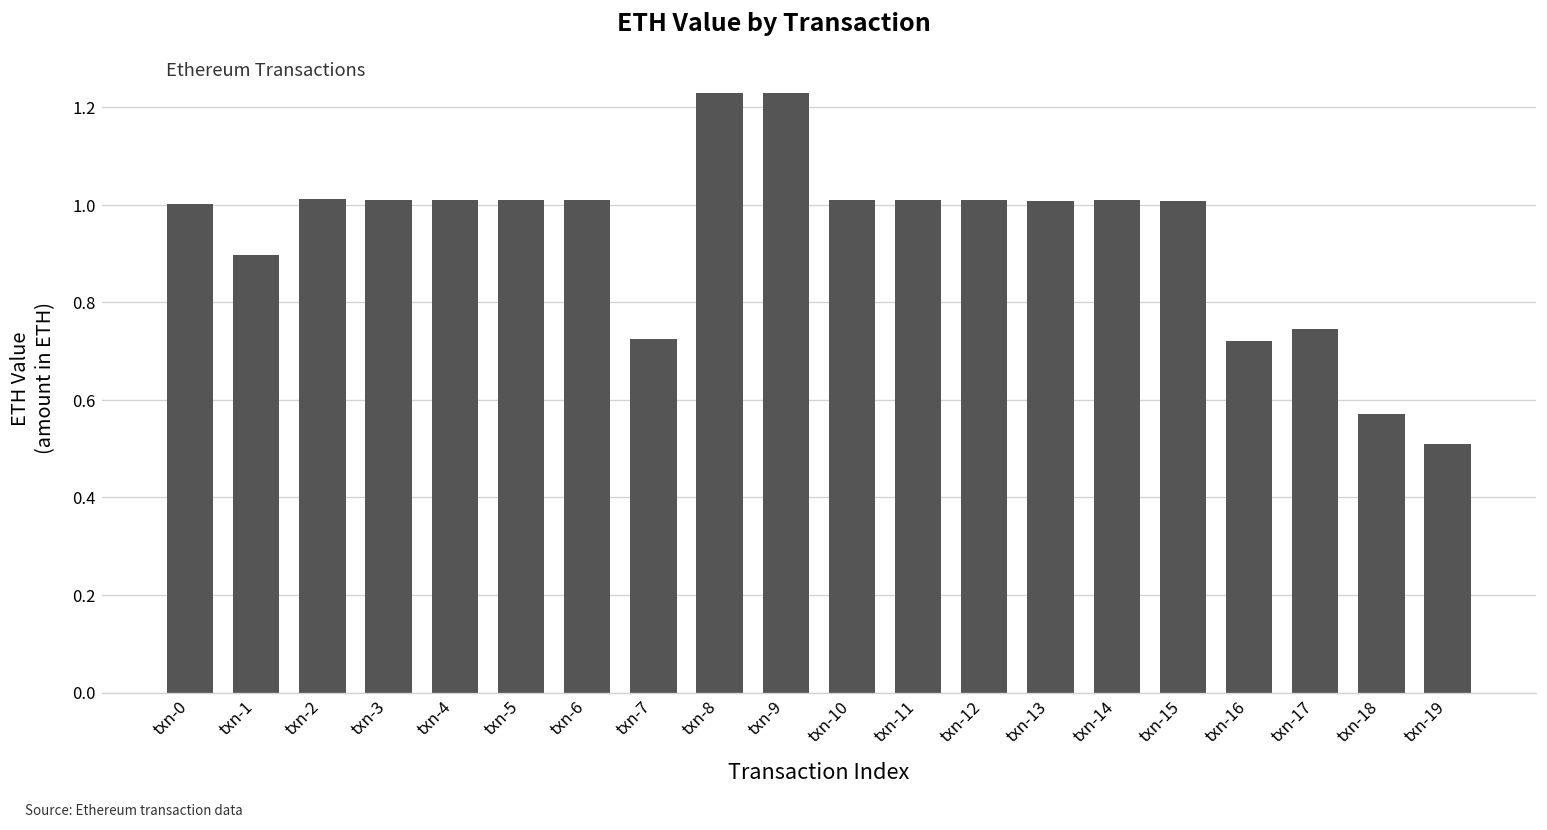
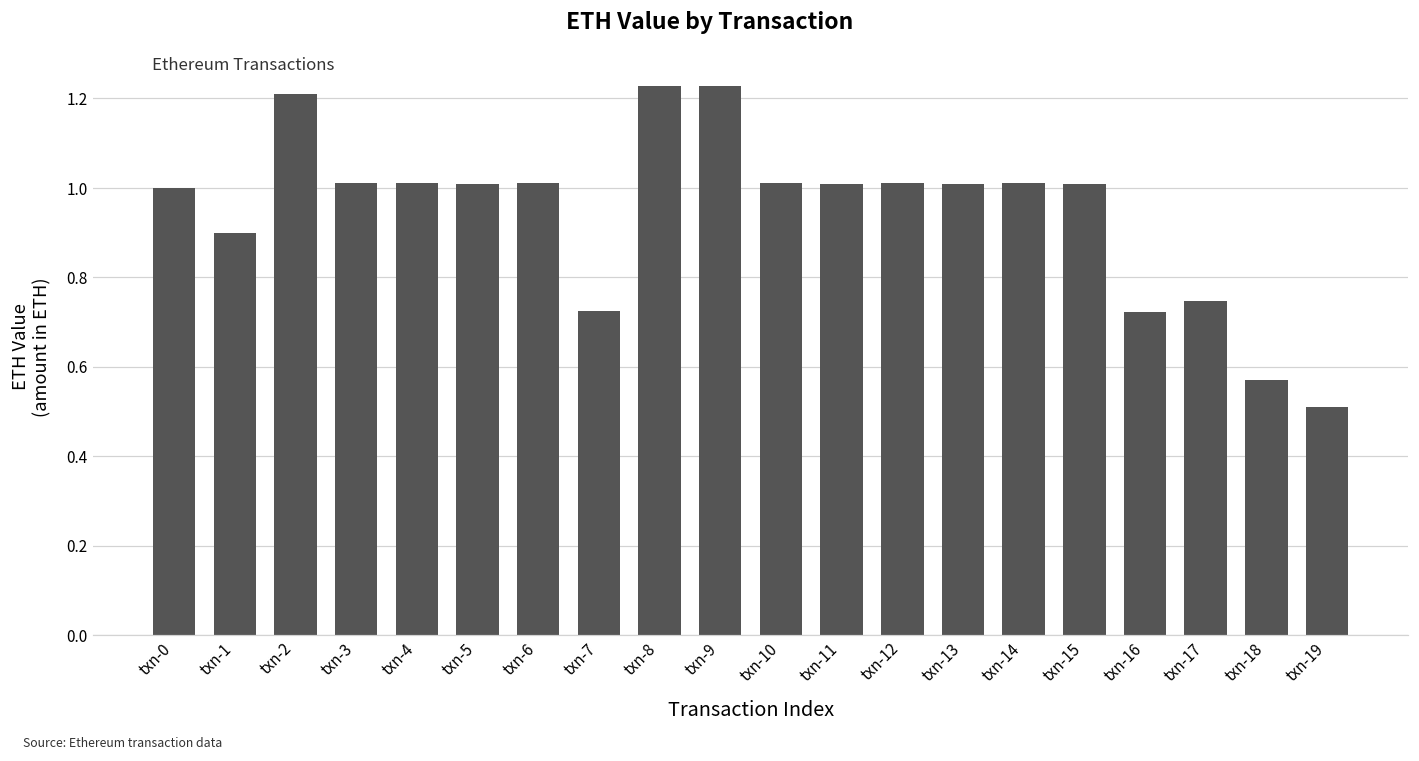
txn-2: 1.01 -> 1.21
